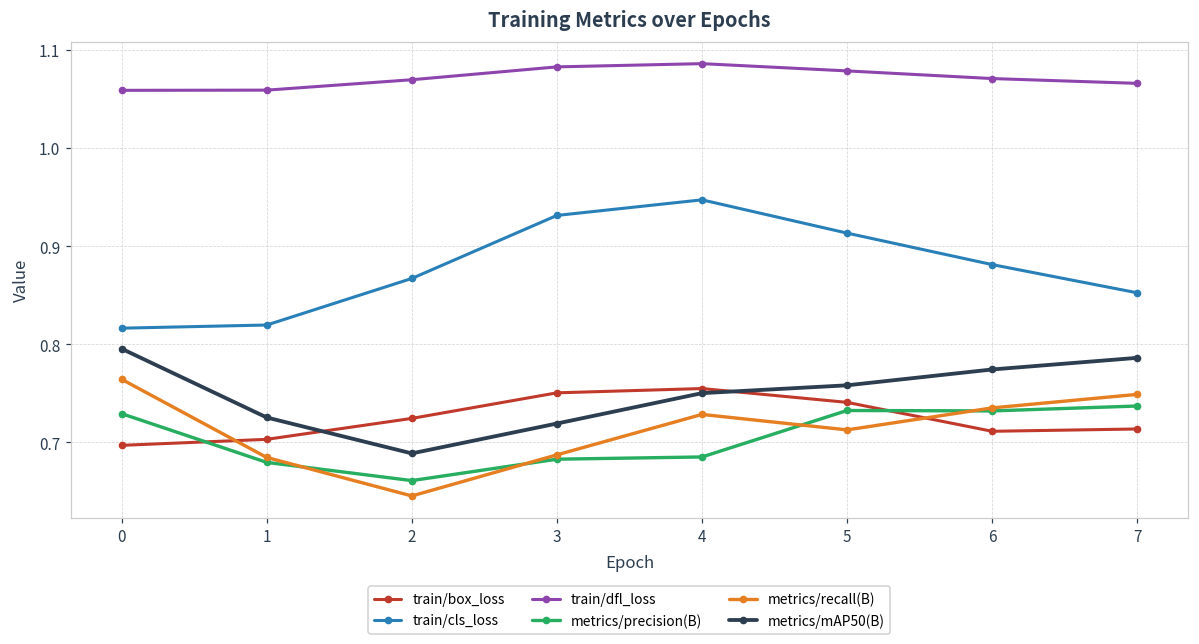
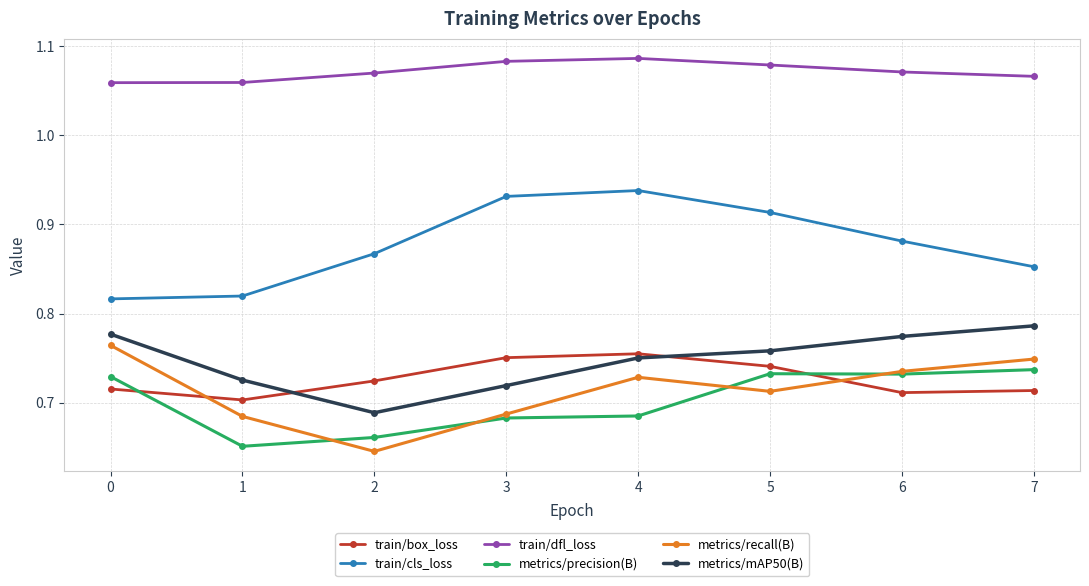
train/box_loss, 0: 0.70 -> 0.72
metrics/mAP50(B), 0: 0.80 -> 0.78
metrics/precision(B), 1: 0.68 -> 0.65
train/cls_loss, 4: 0.95 -> 0.94
